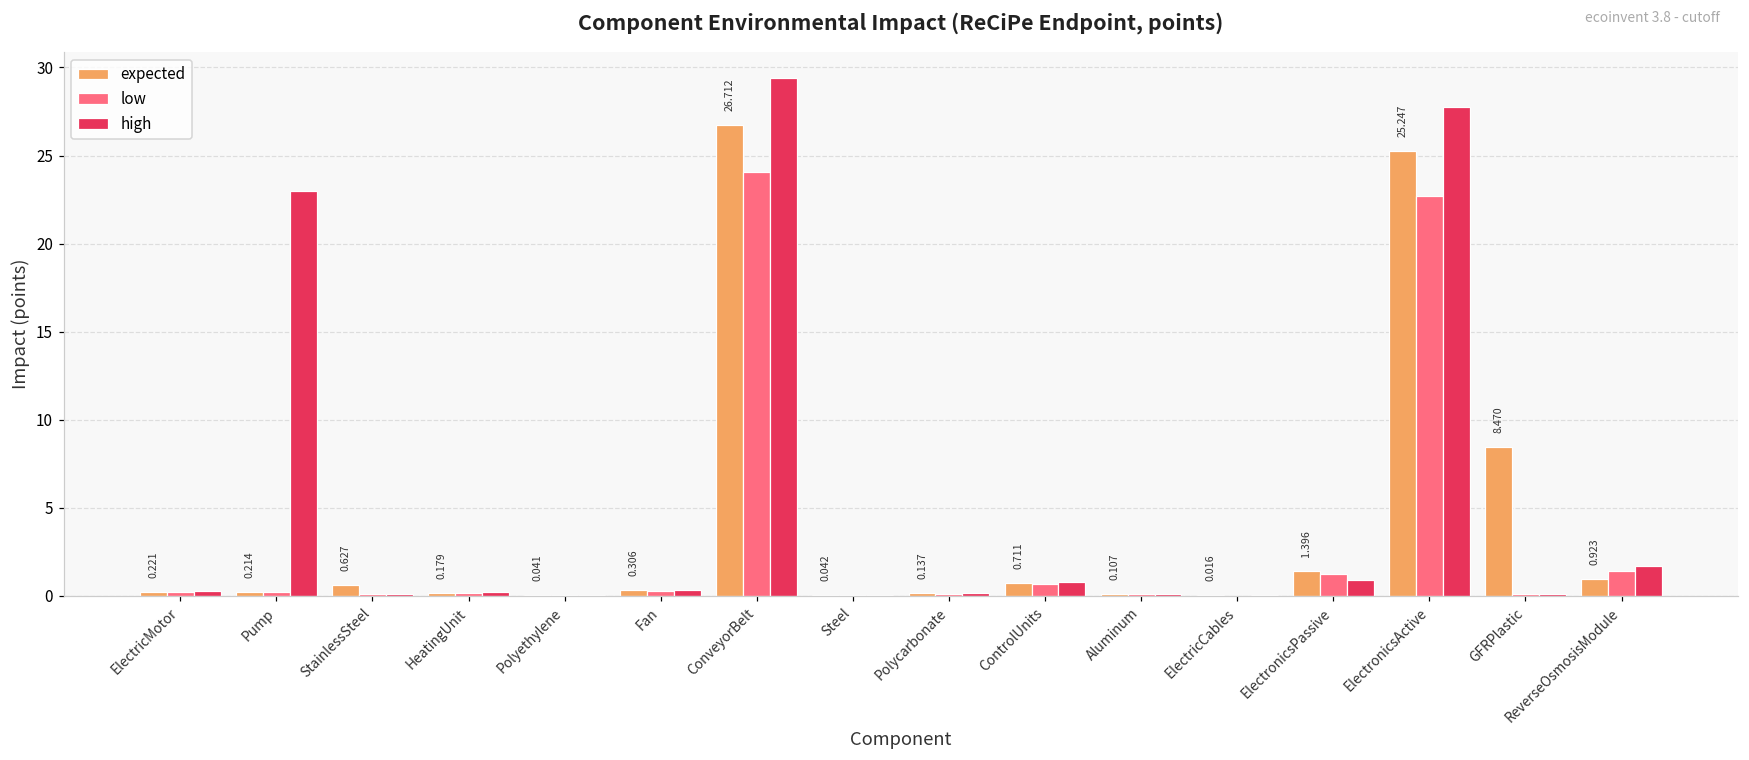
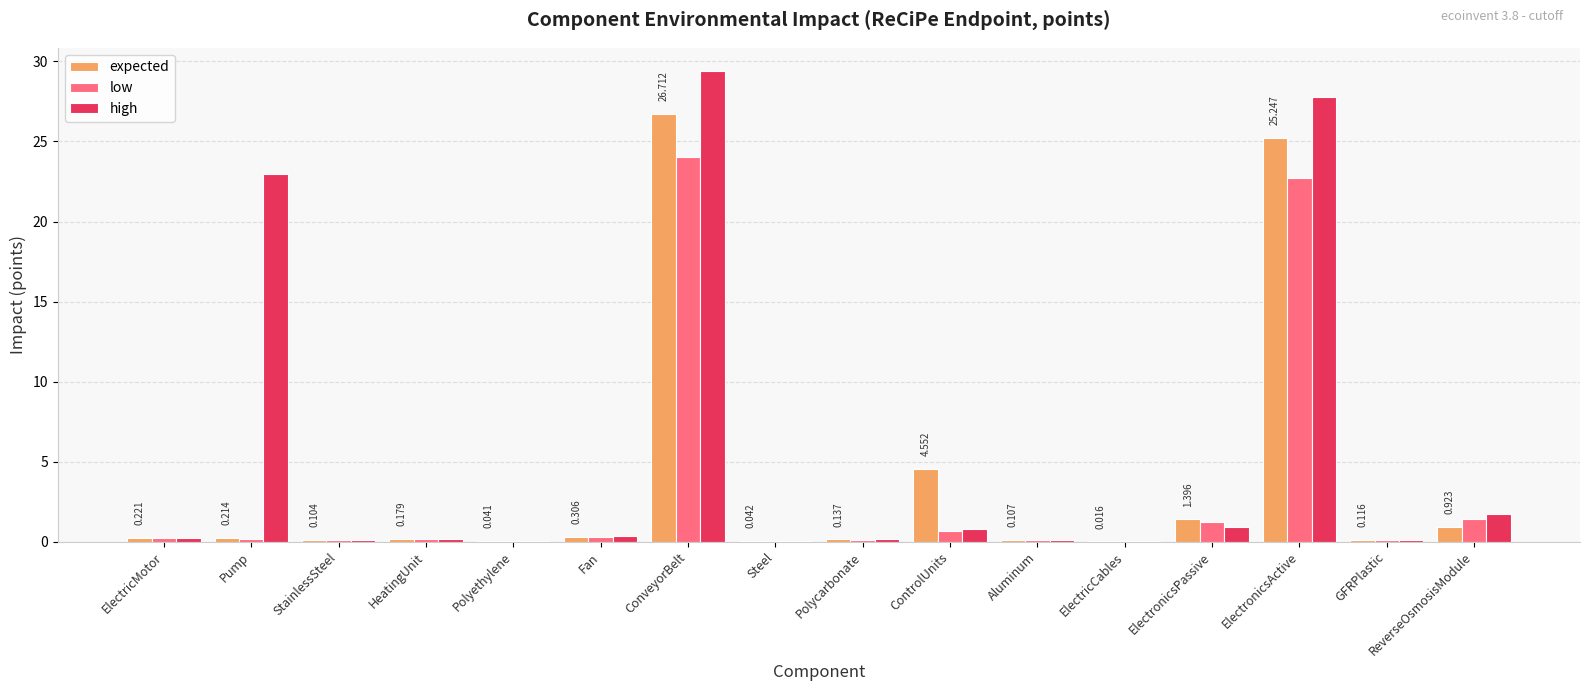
expected, StainlessSteel: 0.627 -> 0.104
expected, ControlUnits: 0.711 -> 4.552
expected, GFRPlastic: 8.470 -> 0.116
